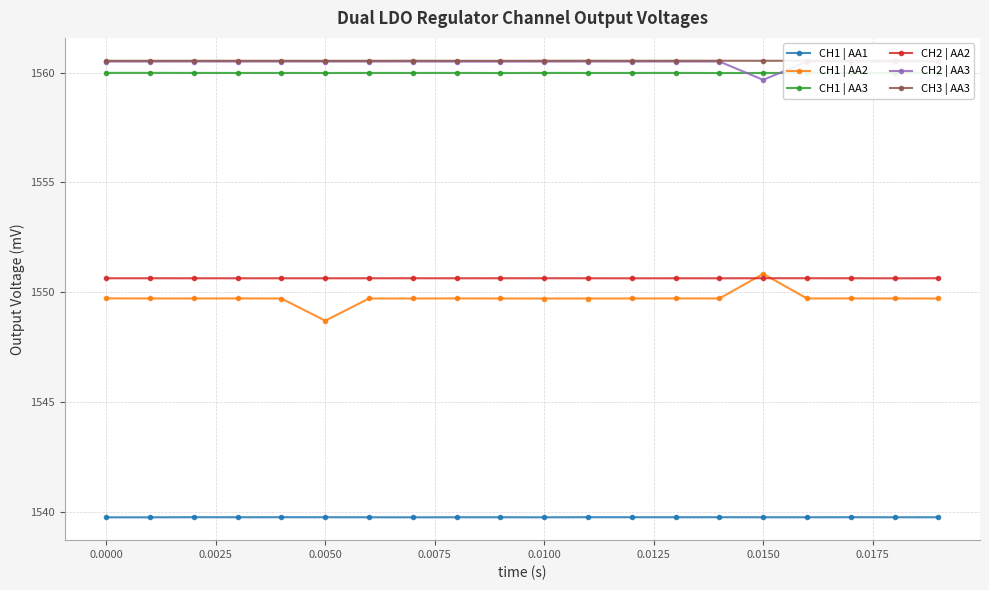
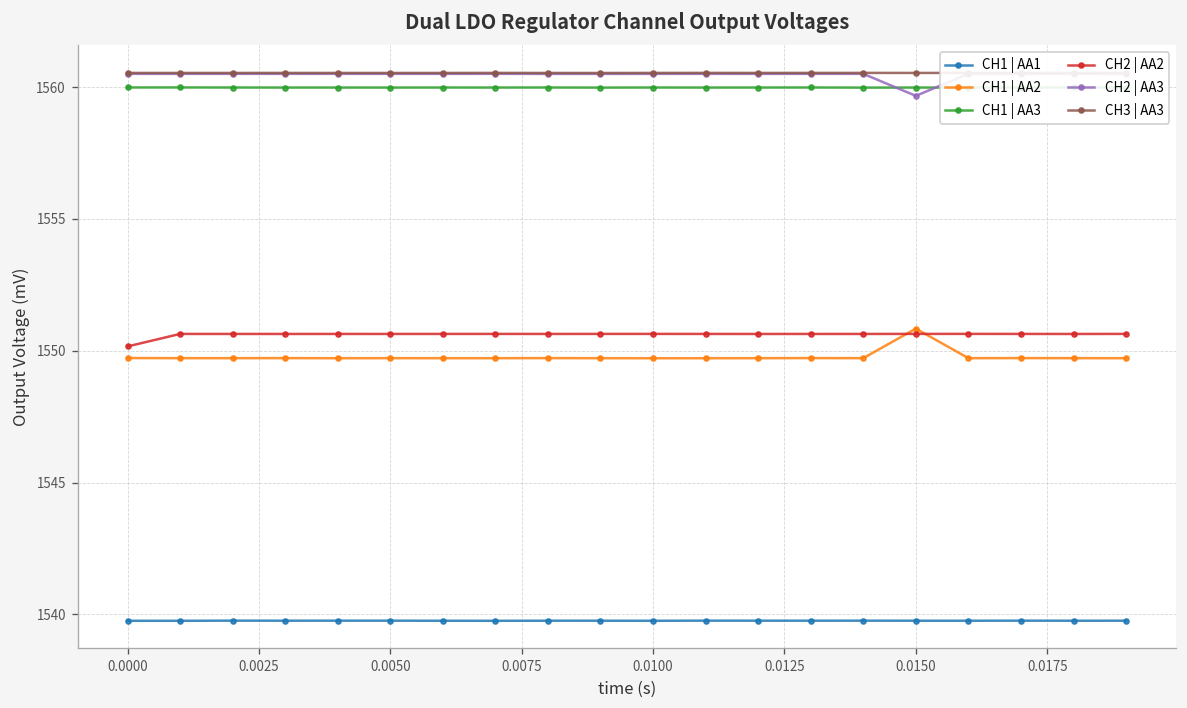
CH2 | AA2, 0.0000: 1550.6 -> 1550.2
CH1 | AA2, 0.0050: 1548.7 -> 1549.7
